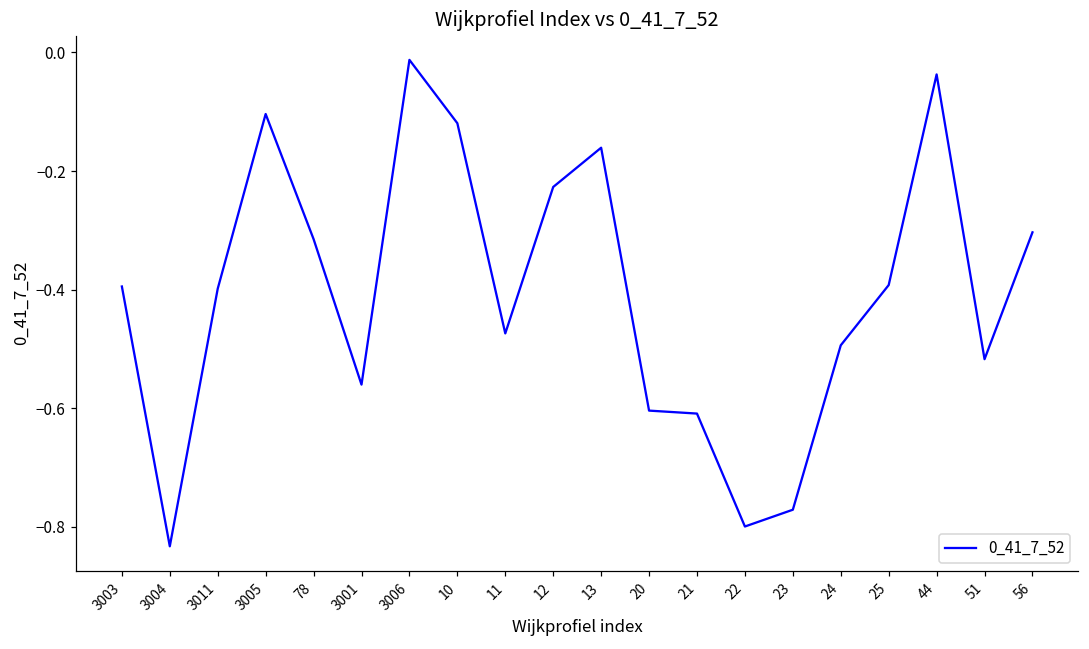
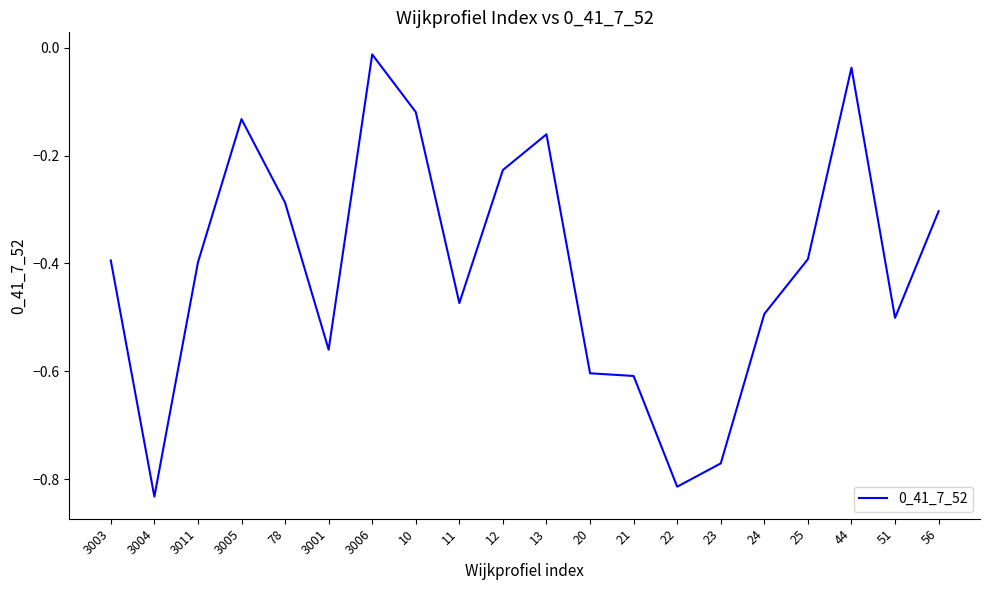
3005: -0.10 -> -0.13
78: -0.31 -> -0.29
22: -0.80 -> -0.81
51: -0.52 -> -0.50
